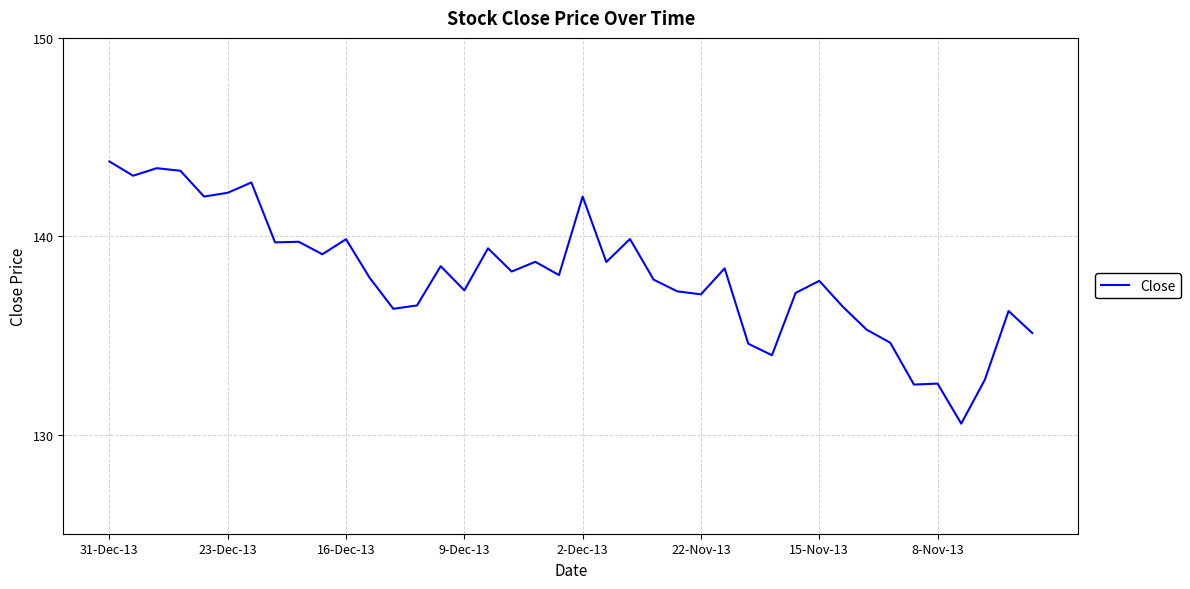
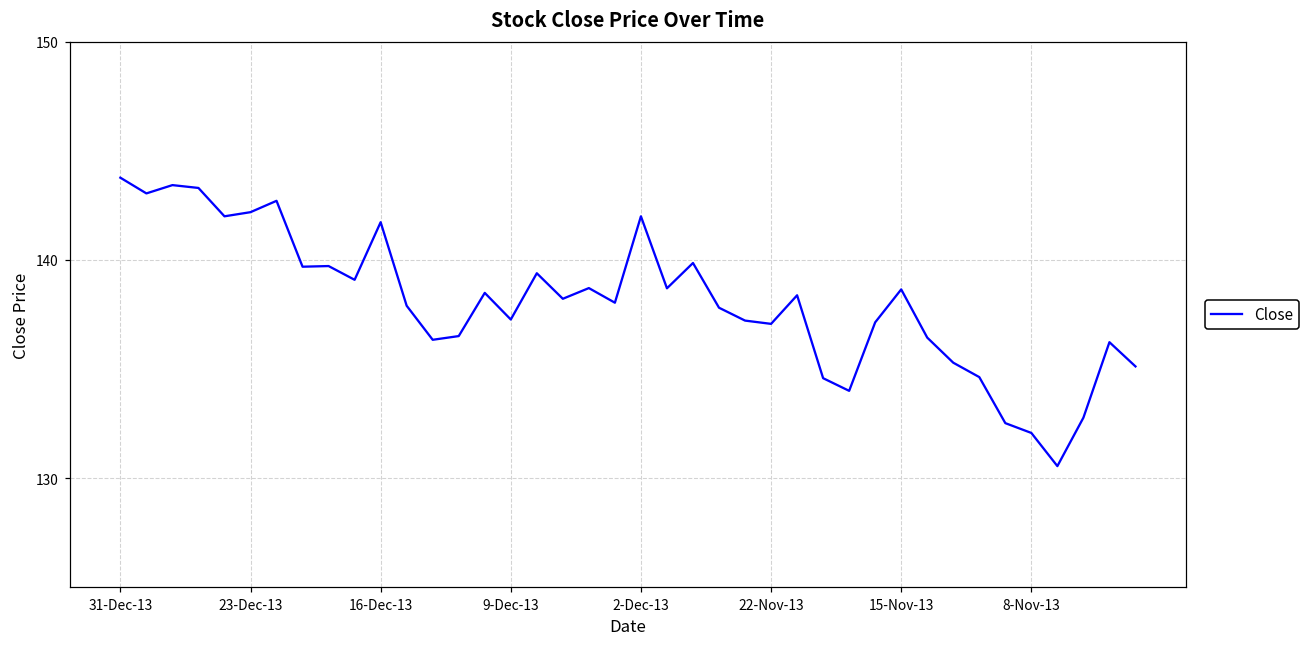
16-Dec-13: 139.9 -> 141.7
15-Nov-13: 137.8 -> 138.7
8-Nov-13: 132.6 -> 132.1
